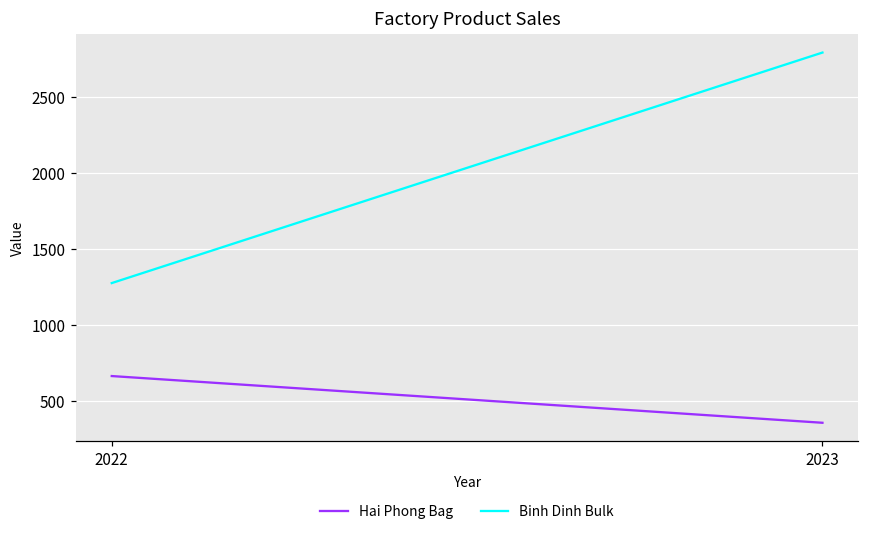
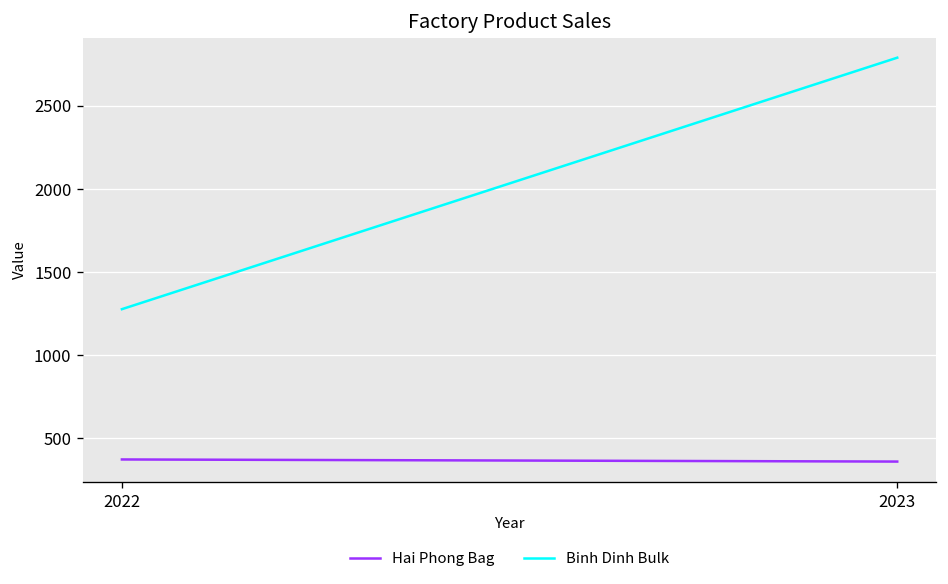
Hai Phong Bag, 2022: 670 -> 370
